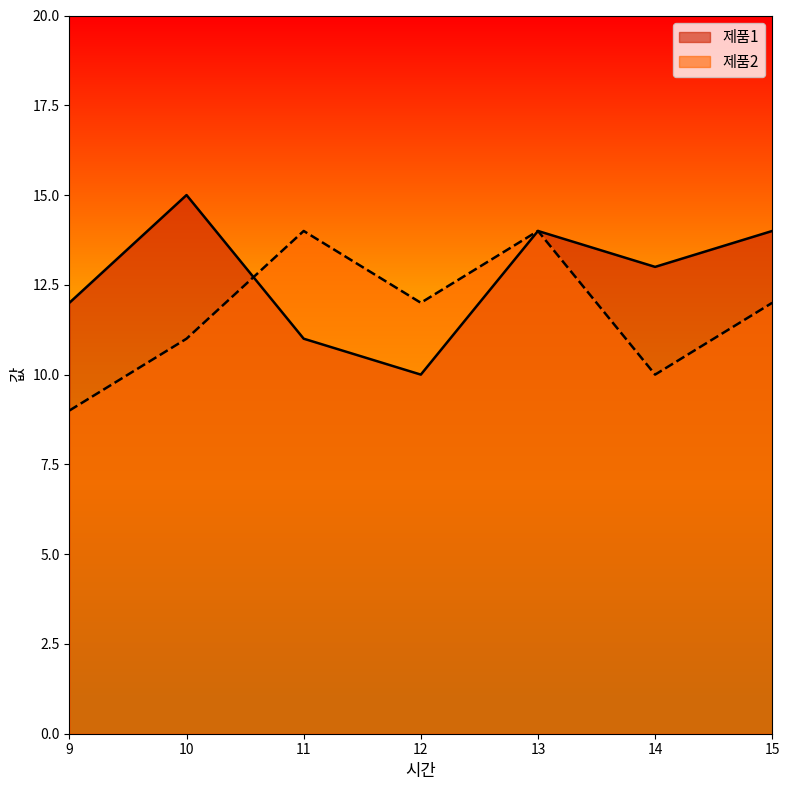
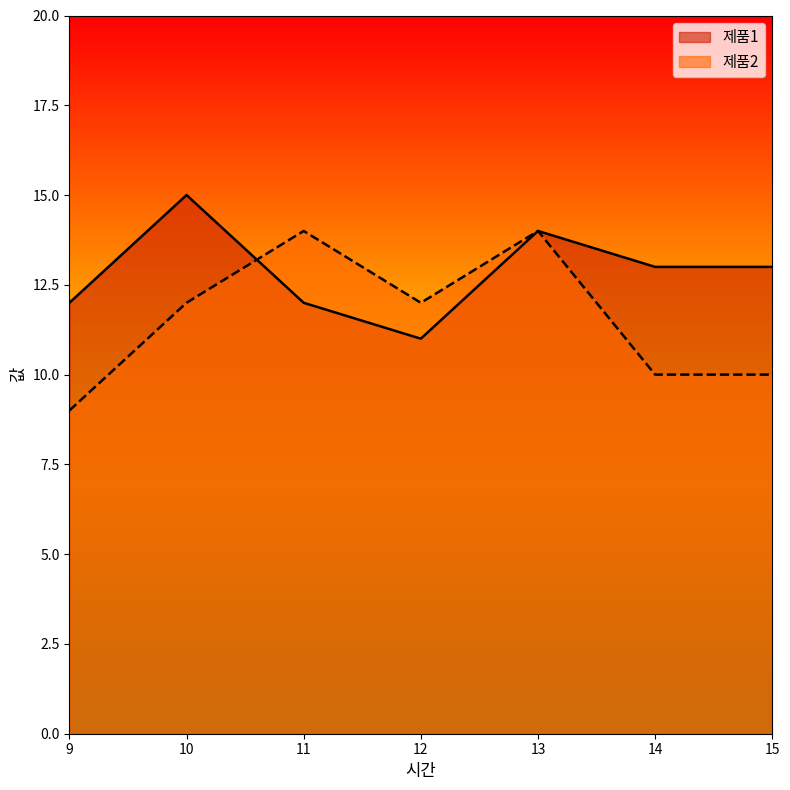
제품2, 10: 11 -> 12
제품1, 11: 11 -> 12
제품1, 12: 10 -> 11
제품1, 15: 14 -> 13
제품2, 15: 12 -> 10
